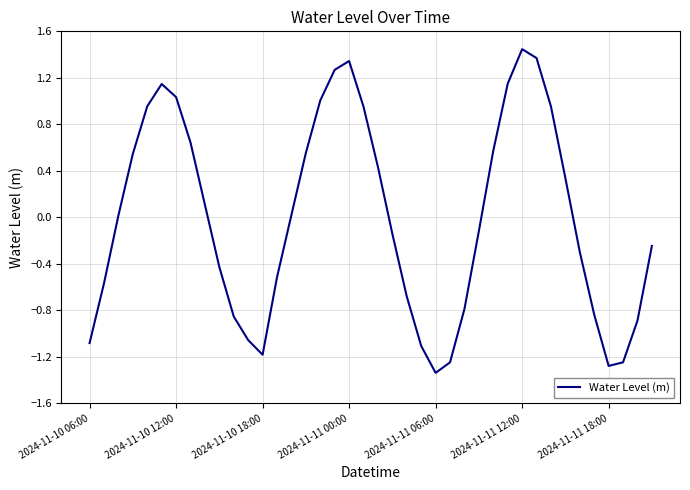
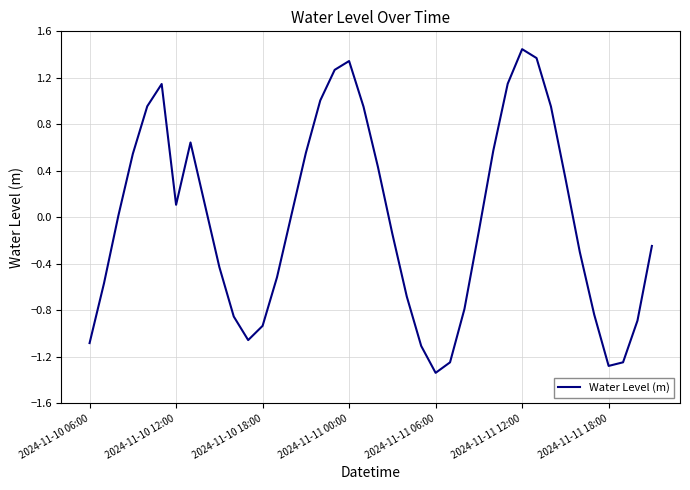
2024-11-10 12:00: 1.03 -> 0.11
2024-11-10 18:00: -1.18 -> -0.93
